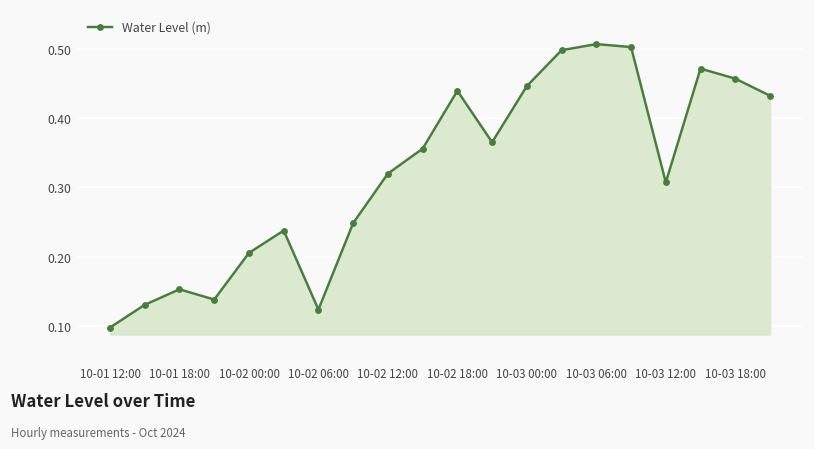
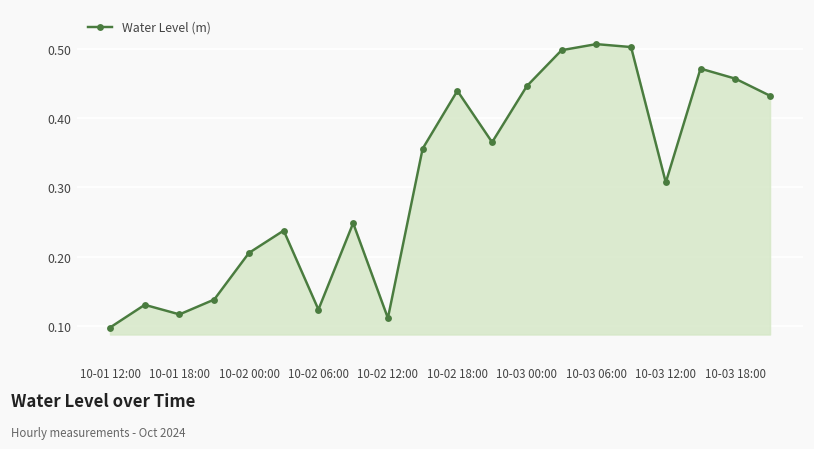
10-01 18:00: 0.15 -> 0.12
10-02 12:00: 0.32 -> 0.11
